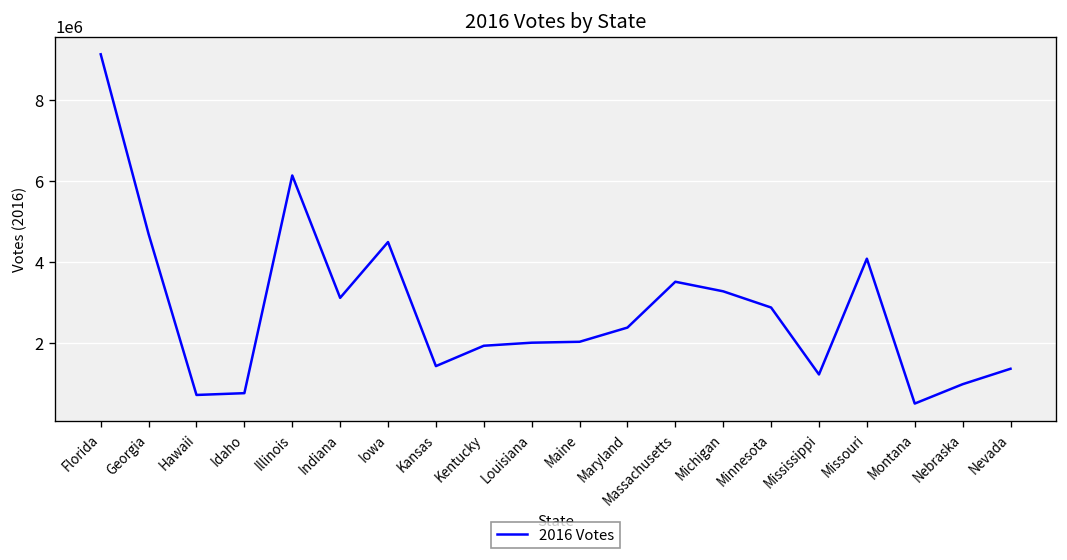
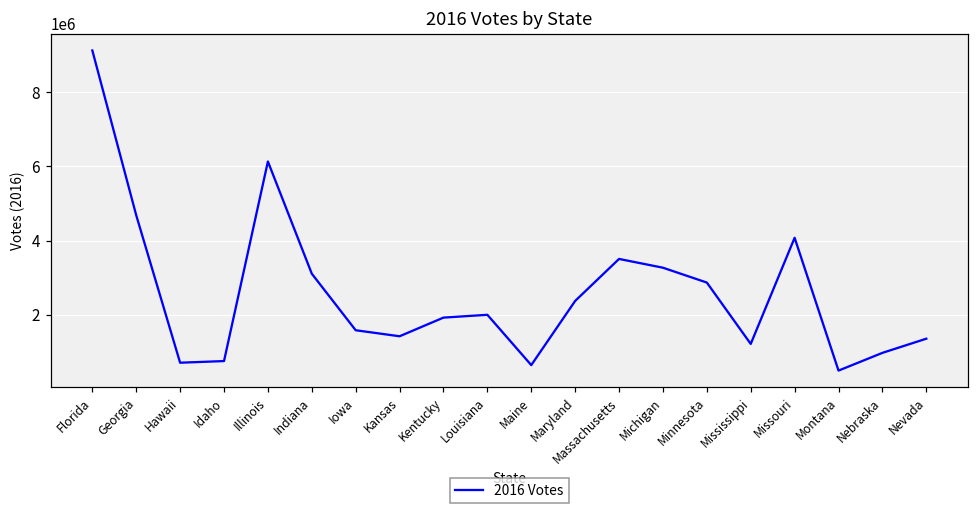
Iowa: 4500000 -> 1600000
Maine: 2000000 -> 600000
